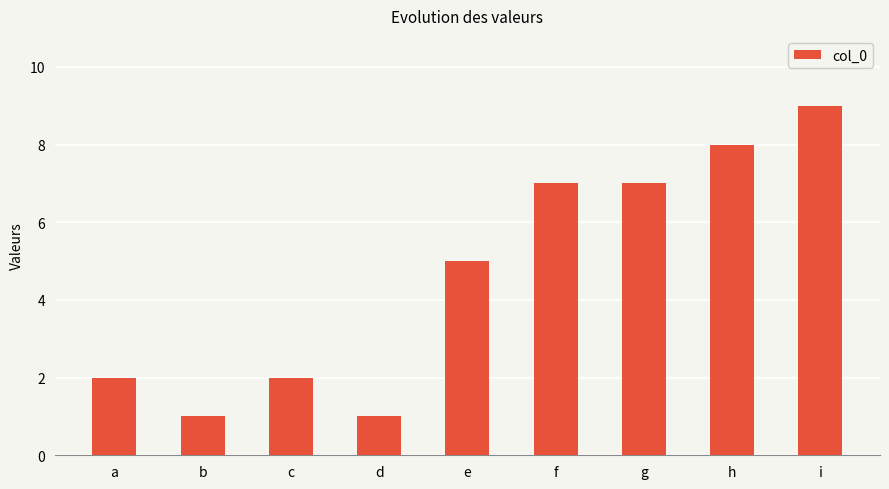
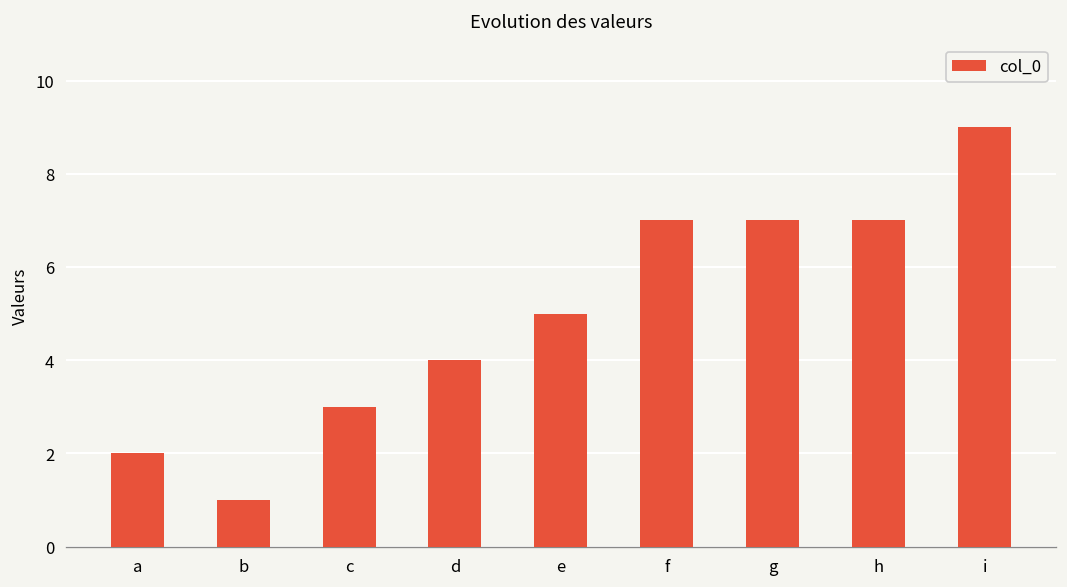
c: 2 -> 3
d: 1 -> 4
h: 8 -> 7
